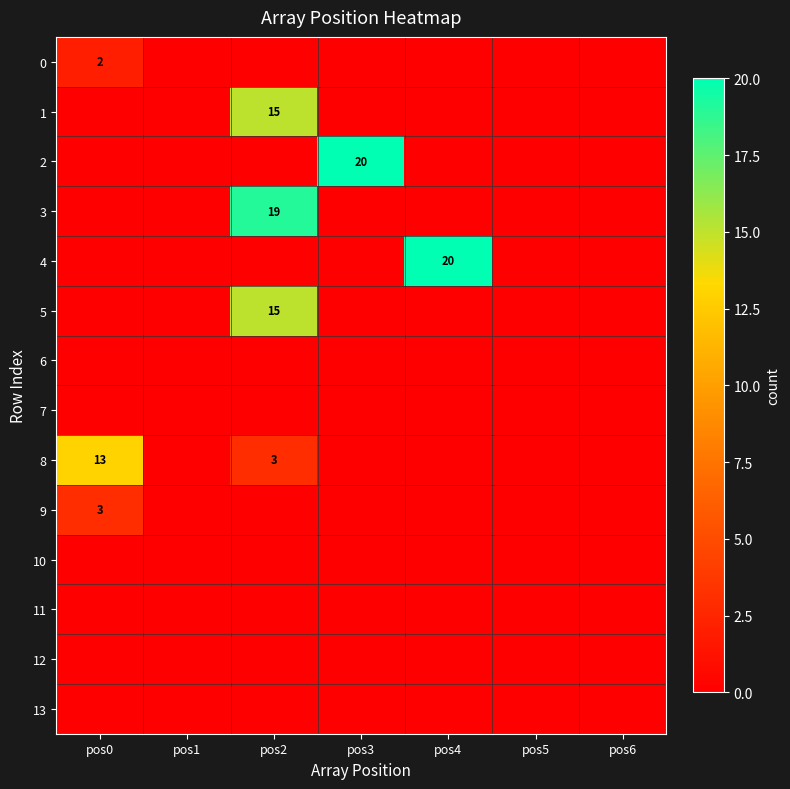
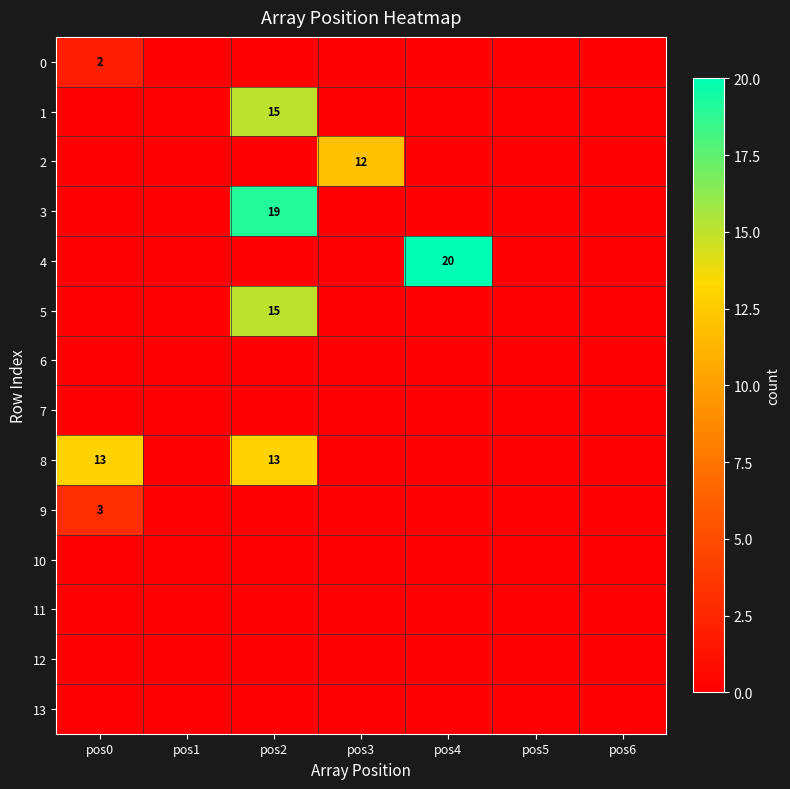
2, pos3: 20 -> 12
8, pos2: 3 -> 13
